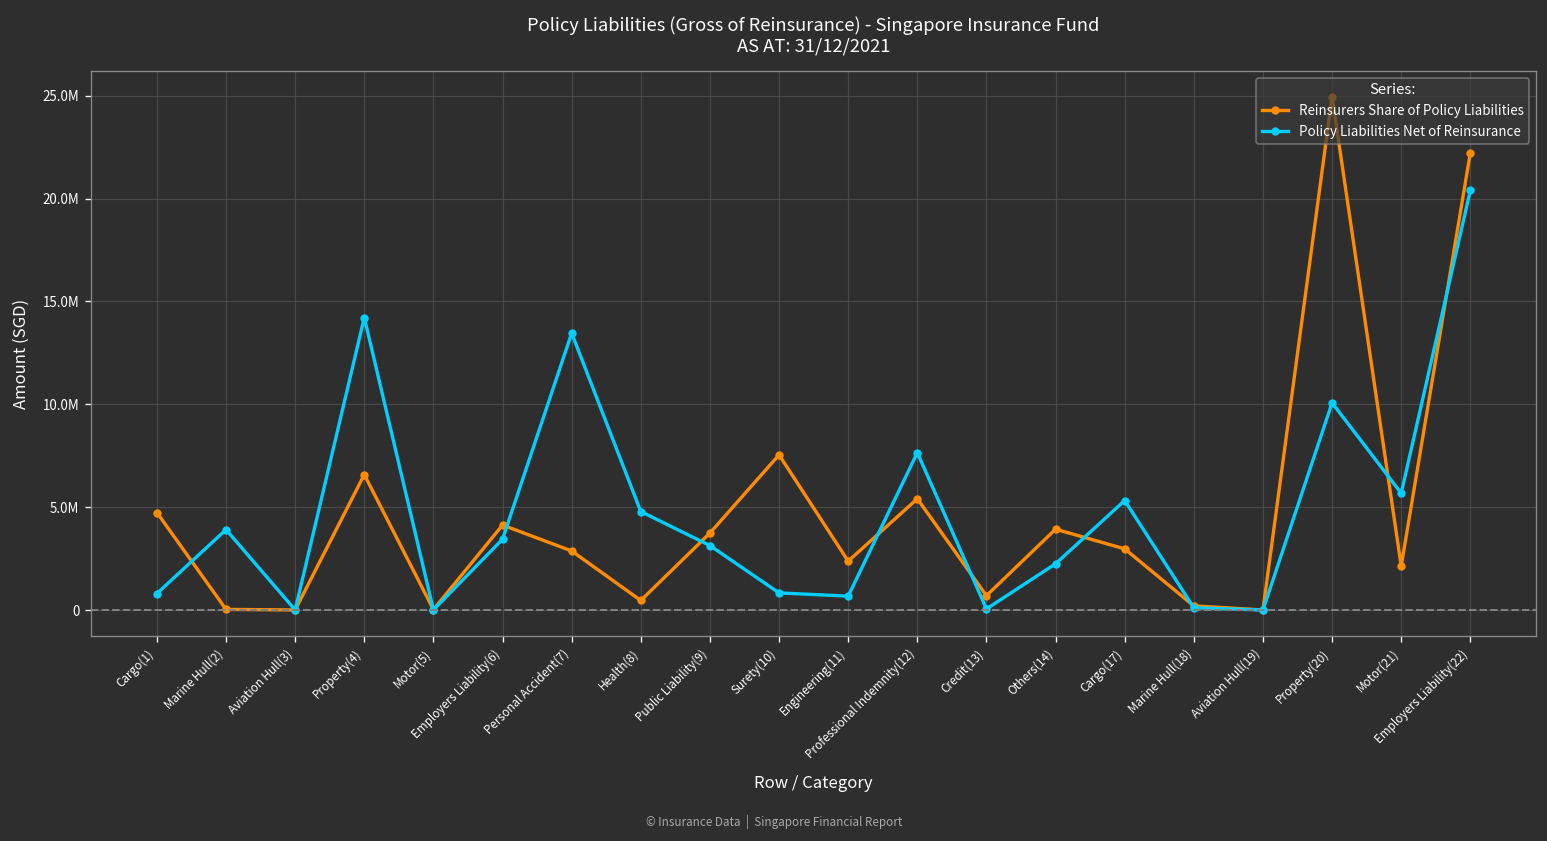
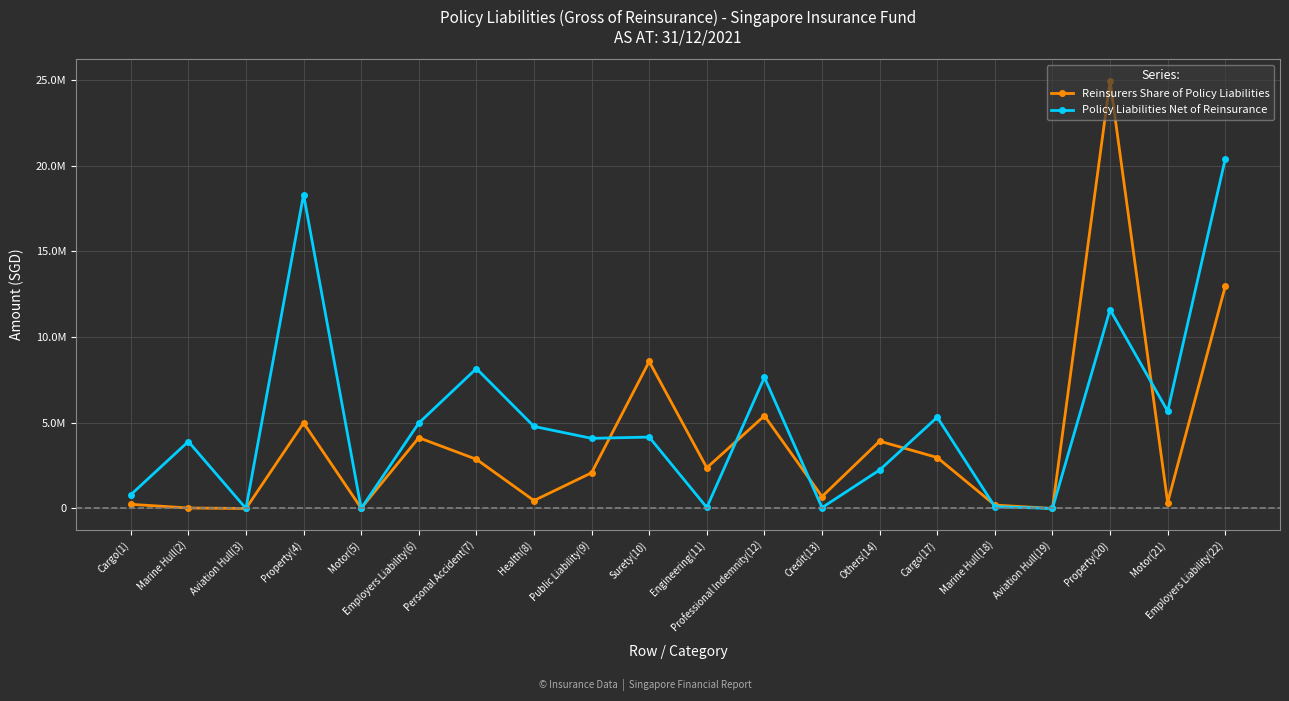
Reinsurers Share of Policy Liabilities, Cargo(1): 4700000 -> 200000
Reinsurers Share of Policy Liabilities, Property(4): 6600000 -> 5000000
Policy Liabilities Net of Reinsurance, Property(4): 14200000 -> 18300000
Policy Liabilities Net of Reinsurance, Employers Liability(6): 3400000 -> 5000000
Policy Liabilities Net of Reinsurance, Personal Accident(7): 13500000 -> 8200000
Reinsurers Share of Policy Liabilities, Public Liability(9): 3700000 -> 2100000
Policy Liabilities Net of Reinsurance, Public Liability(9): 3100000 -> 4100000
Reinsurers Share of Policy Liabilities, Surety(10): 7500000 -> 8600000
Policy Liabilities Net of Reinsurance, Surety(10): 800000 -> 4200000
Policy Liabilities Net of Reinsurance, Engineering(11): 700000 -> 100000
Policy Liabilities Net of Reinsurance, Property(20): 10100000 -> 11600000
Reinsurers Share of Policy Liabilities, Motor(21): 2100000 -> 300000
Reinsurers Share of Policy Liabilities, Employers Liability(22): 22200000 -> 13000000
